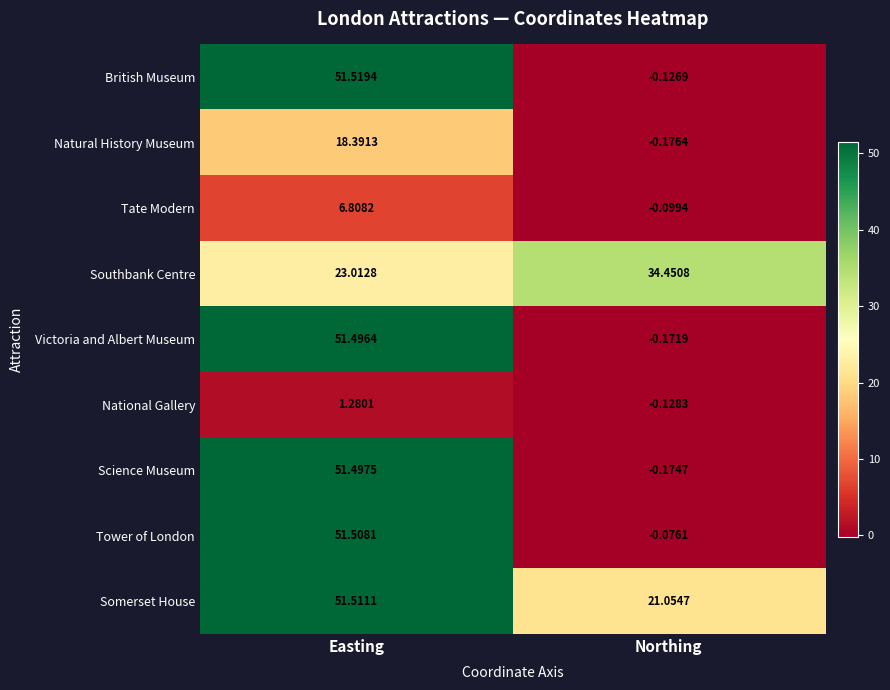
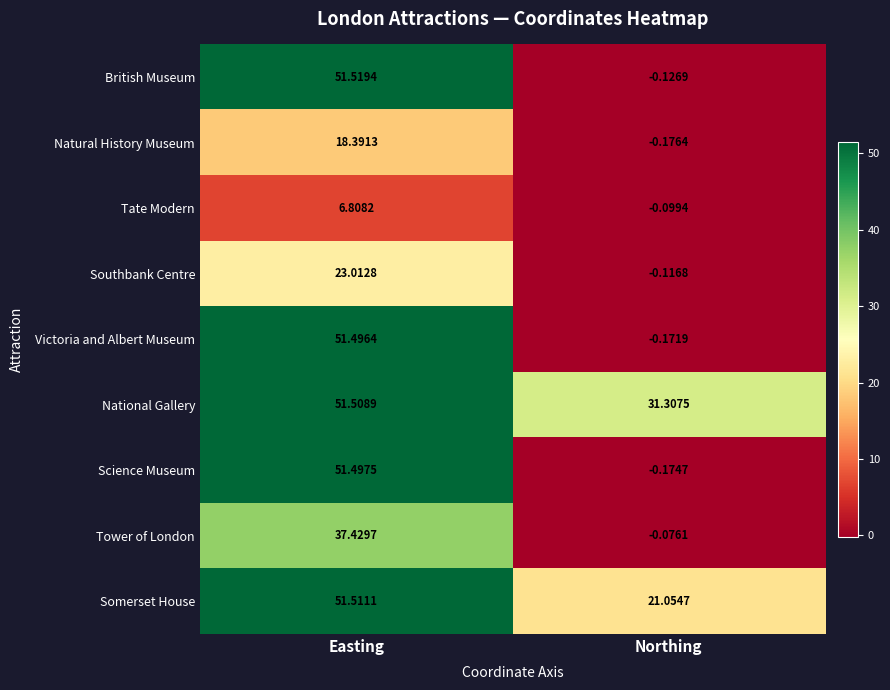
Southbank Centre, Northing: 34.4508 -> -0.1168
National Gallery, Easting: 1.2801 -> 51.5089
National Gallery, Northing: -0.1283 -> 31.3075
Tower of London, Easting: 51.5081 -> 37.4297
